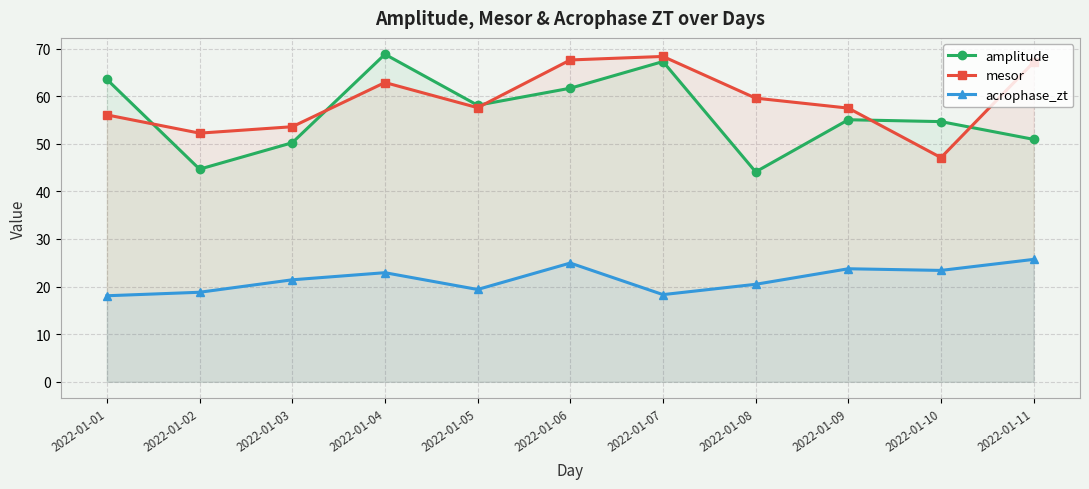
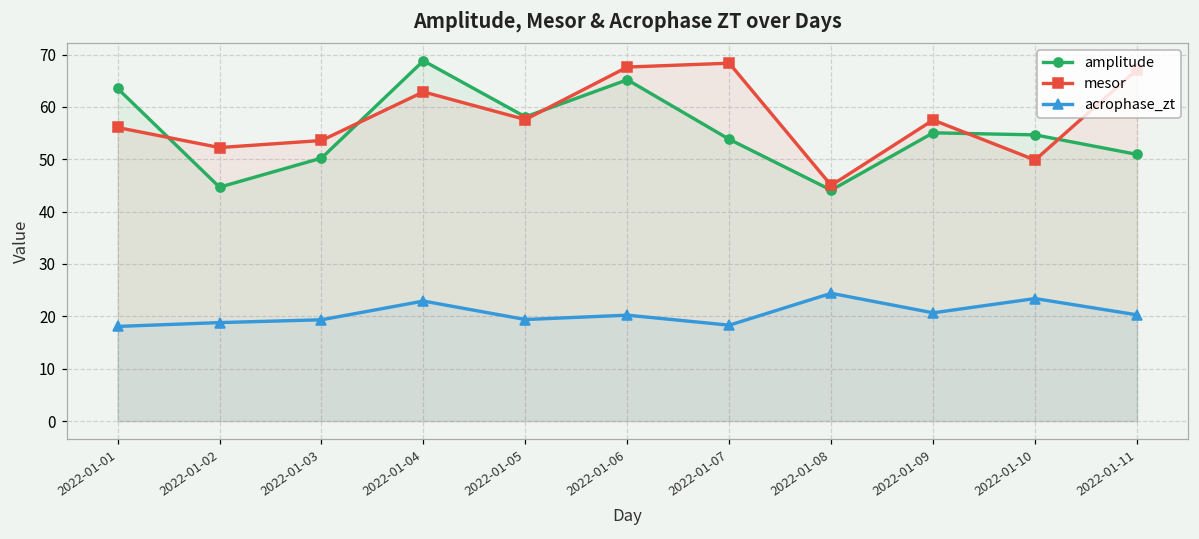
acrophase_zt, 2022-01-03: 21 -> 19
amplitude, 2022-01-06: 62 -> 65
acrophase_zt, 2022-01-06: 25 -> 20
amplitude, 2022-01-07: 67 -> 54
mesor, 2022-01-08: 60 -> 45
acrophase_zt, 2022-01-08: 20 -> 24
acrophase_zt, 2022-01-09: 24 -> 21
mesor, 2022-01-10: 47 -> 50
acrophase_zt, 2022-01-11: 26 -> 20
